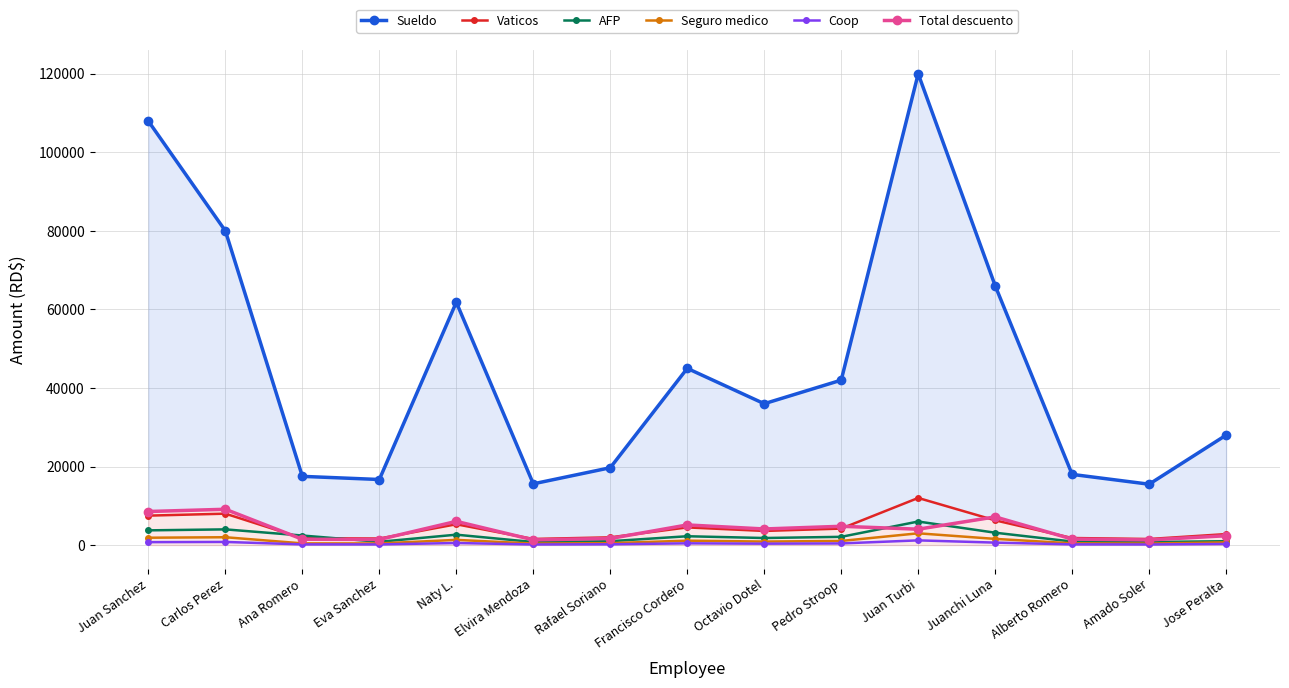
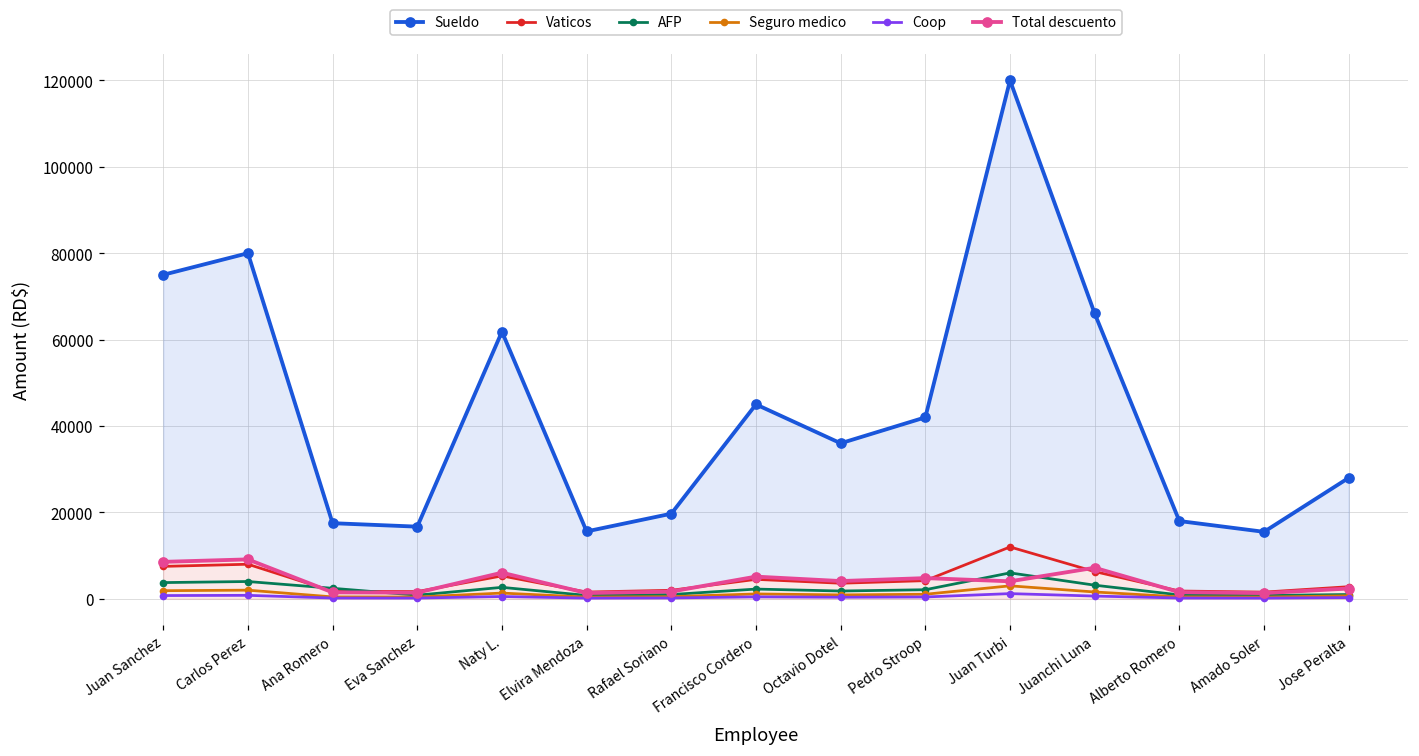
Sueldo, Juan Sanchez: 108000 -> 75000
